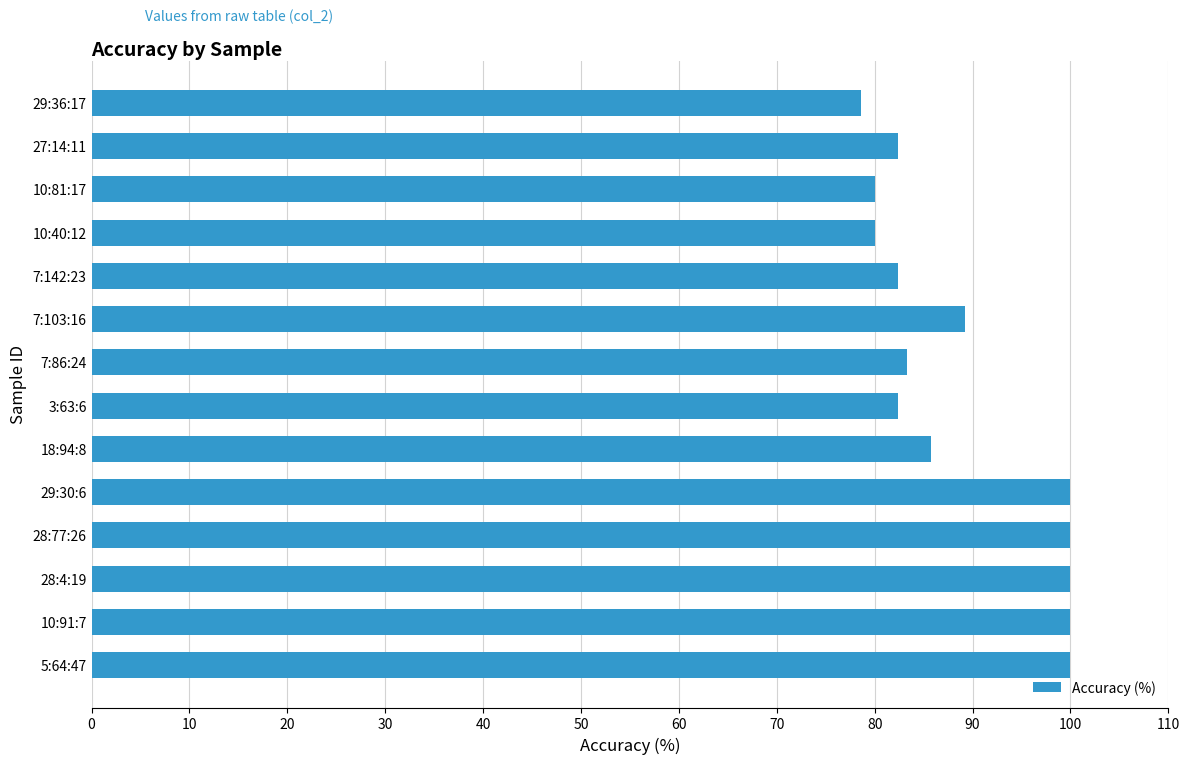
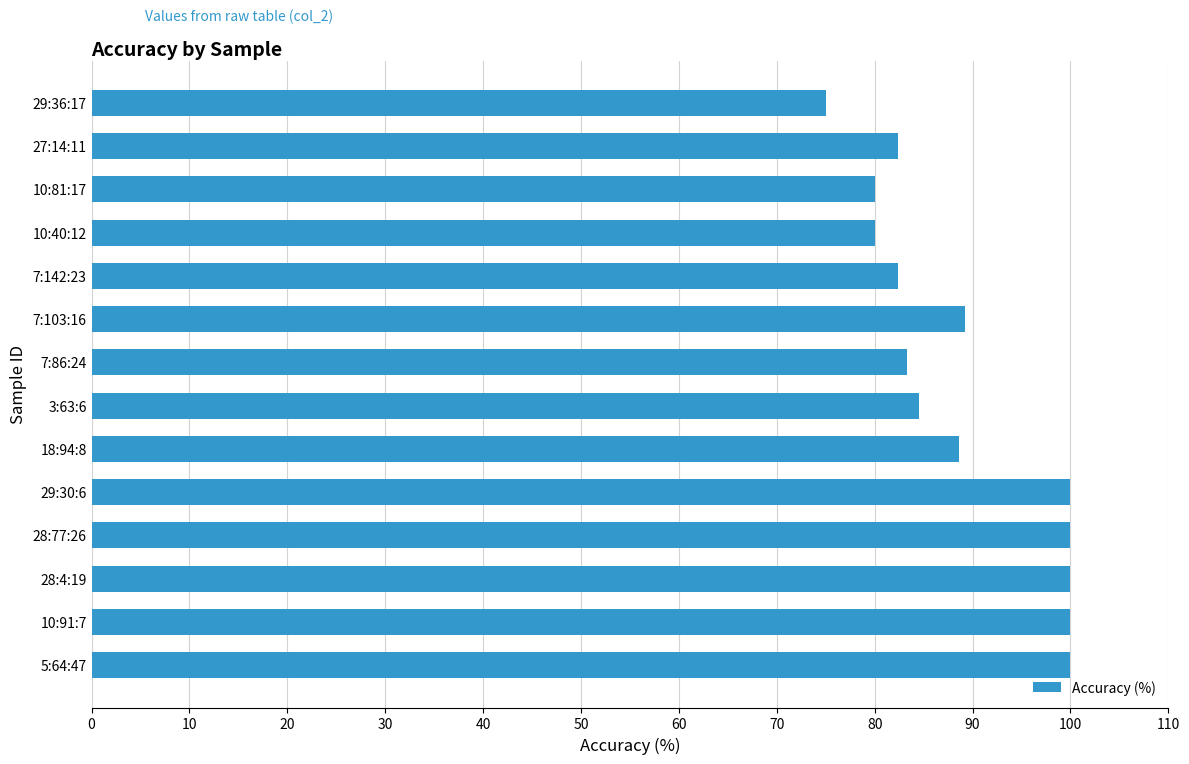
29:36:17: 79 -> 75
3:63:6: 82 -> 85
18:94:8: 86 -> 89
